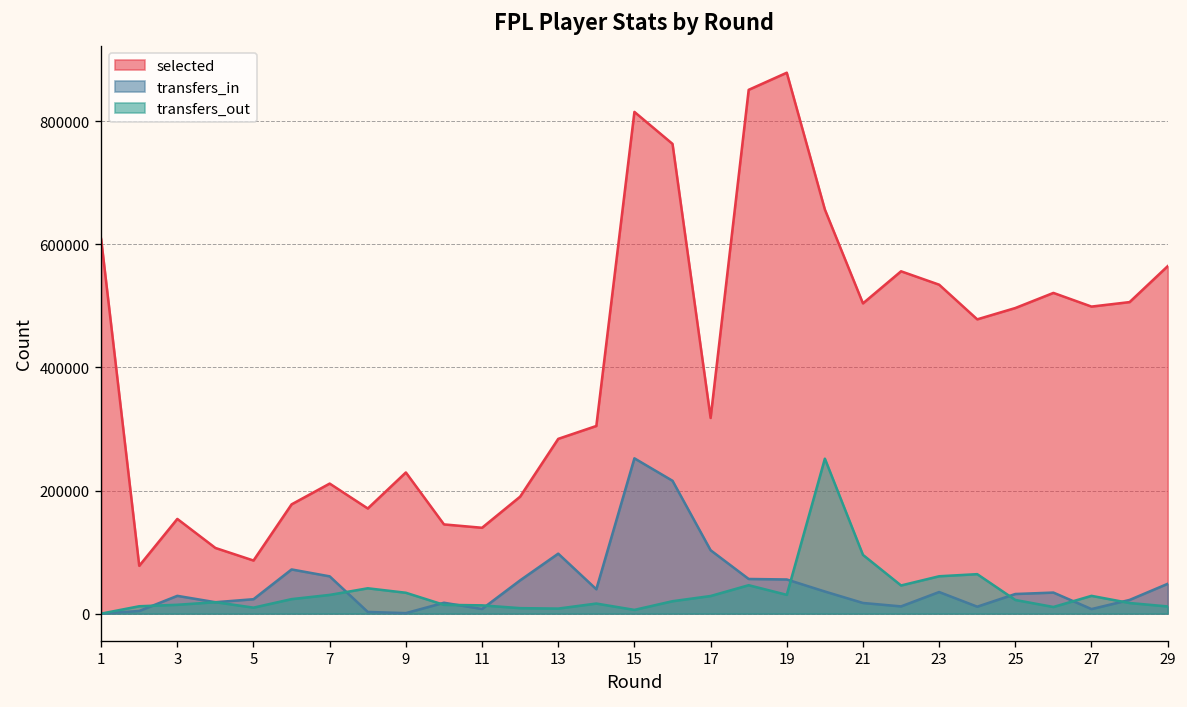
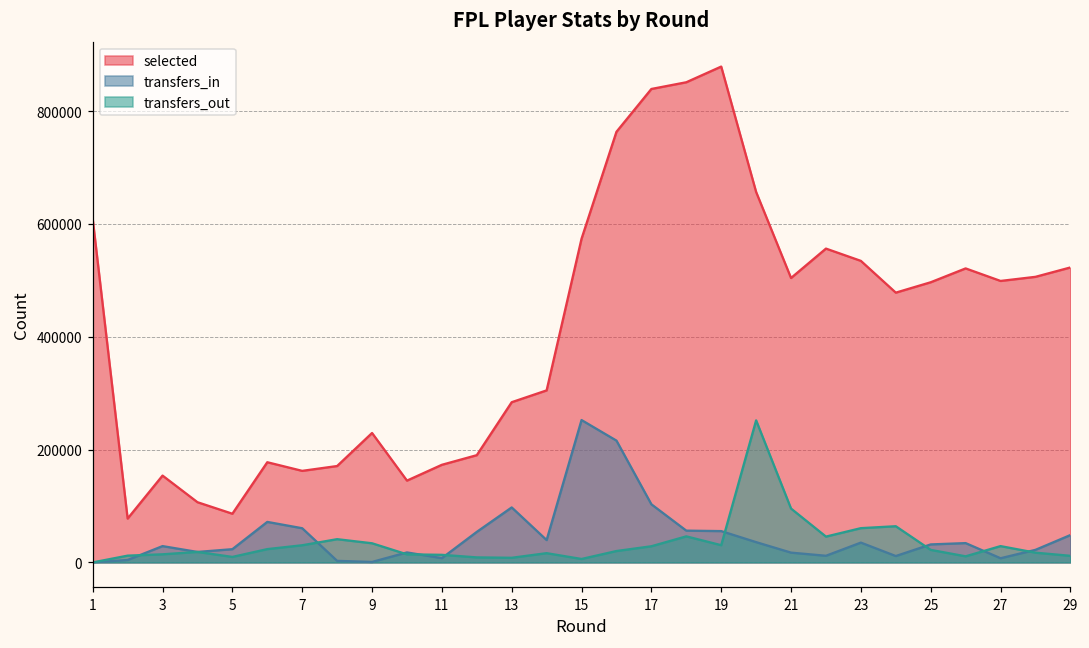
selected, 7: 210000 -> 160000
selected, 11: 140000 -> 170000
selected, 15: 820000 -> 570000
selected, 17: 320000 -> 840000
selected, 29: 560000 -> 520000
